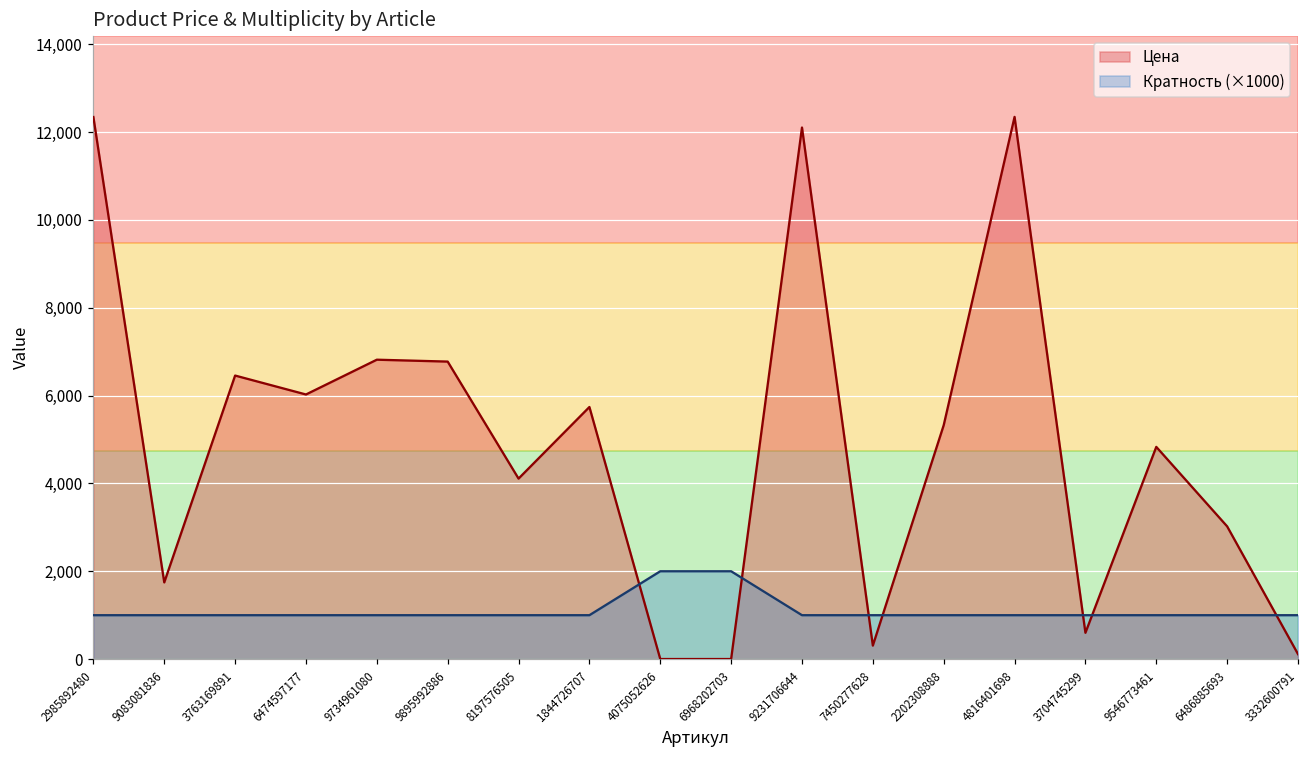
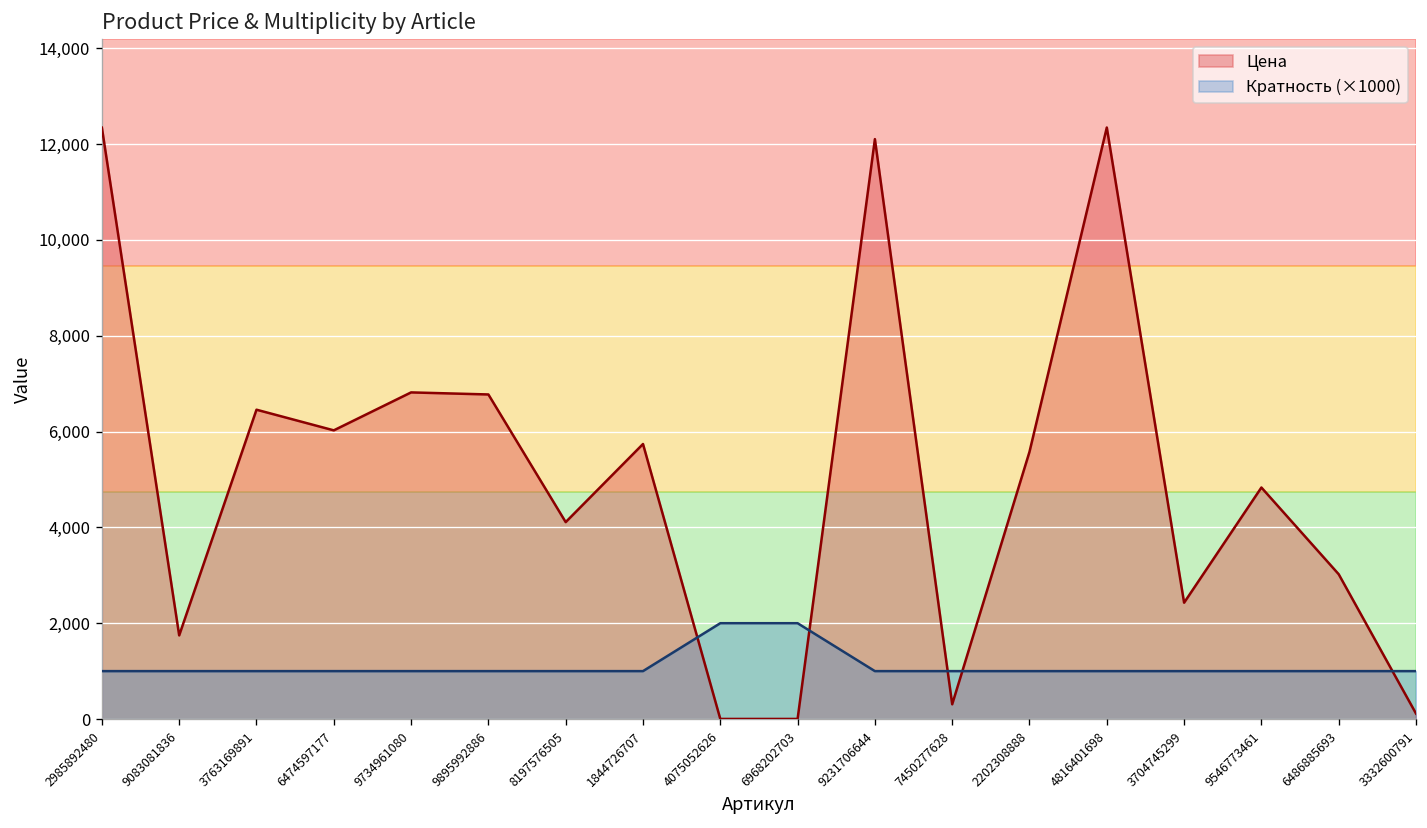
Цена, 2202308888: 5,300 -> 5,600
Цена, 3704745299: 600 -> 2,400
